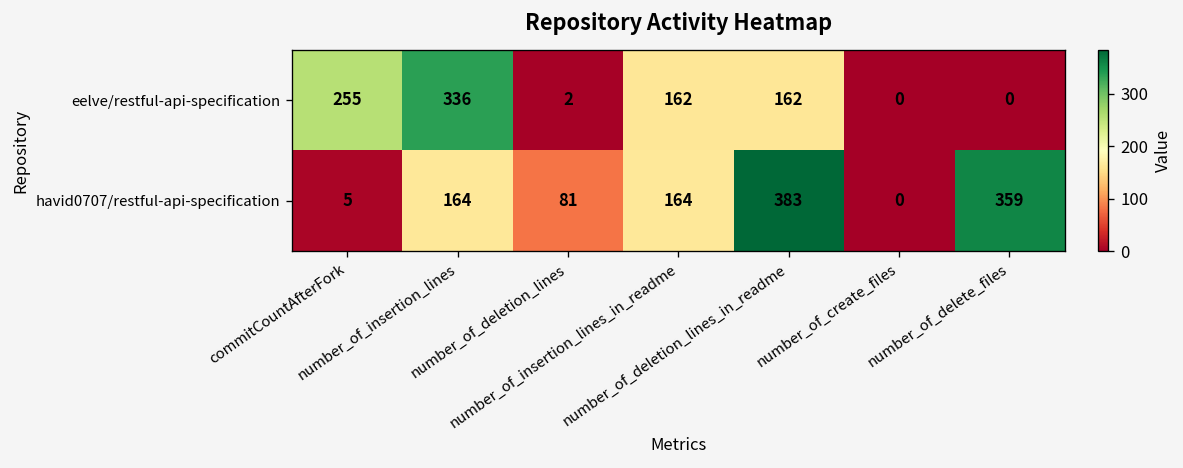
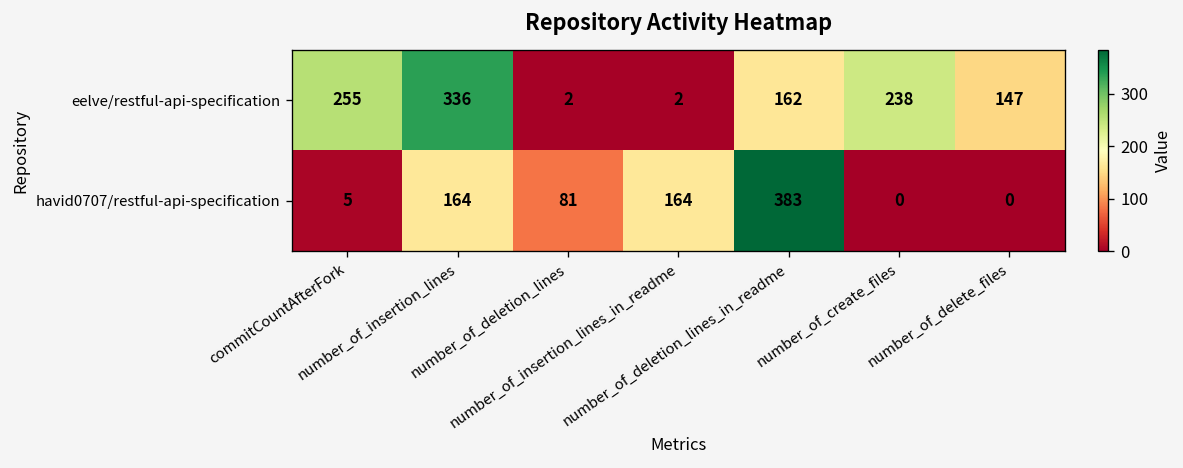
eelve/restful-api-specification, number_of_insertion_lines_in_readme: 162 -> 2
eelve/restful-api-specification, number_of_create_files: 0 -> 238
eelve/restful-api-specification, number_of_delete_files: 0 -> 147
havid0707/restful-api-specification, number_of_delete_files: 359 -> 0
